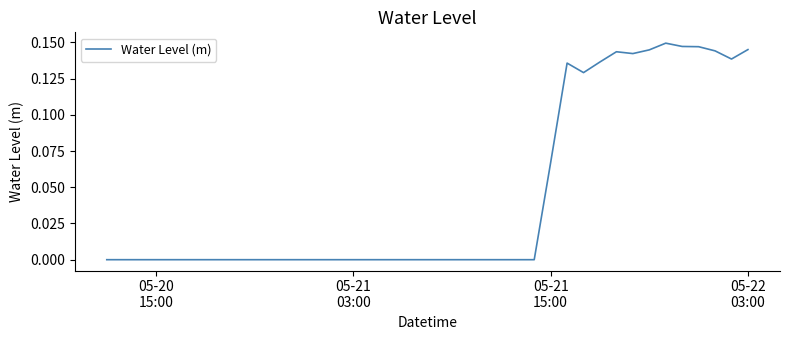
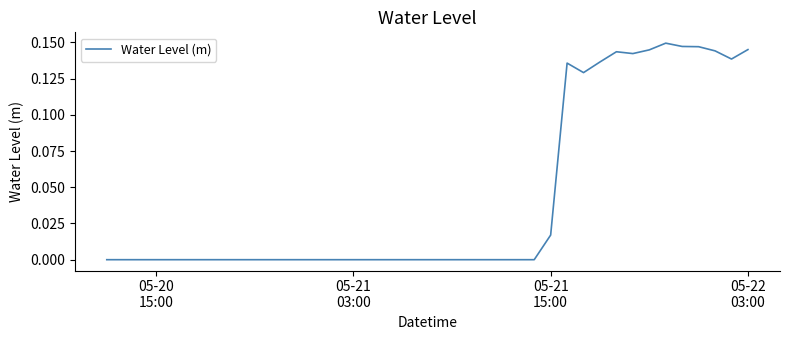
05-21 15:00: 0.067 -> 0.017
